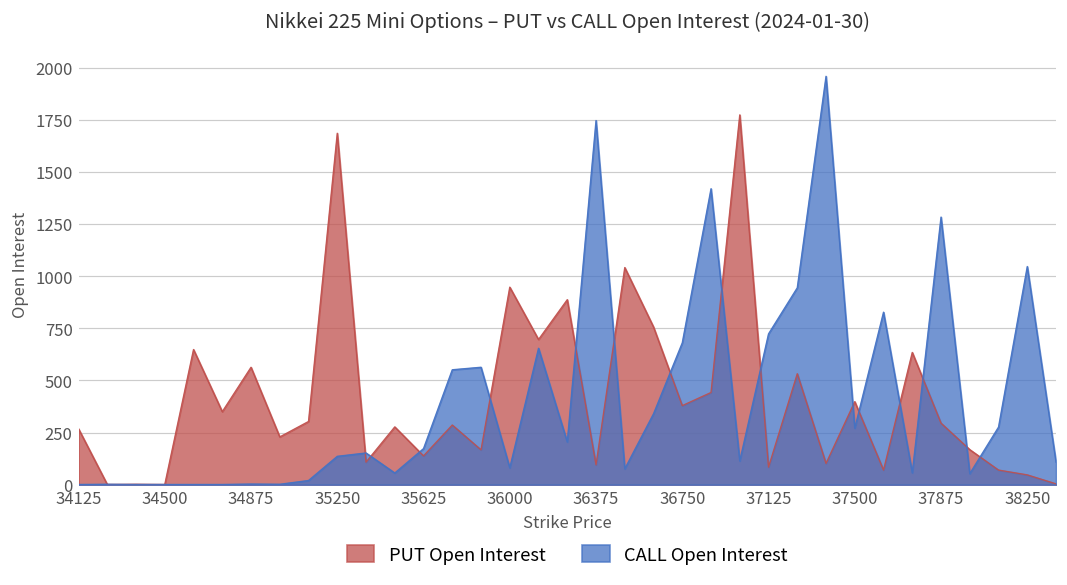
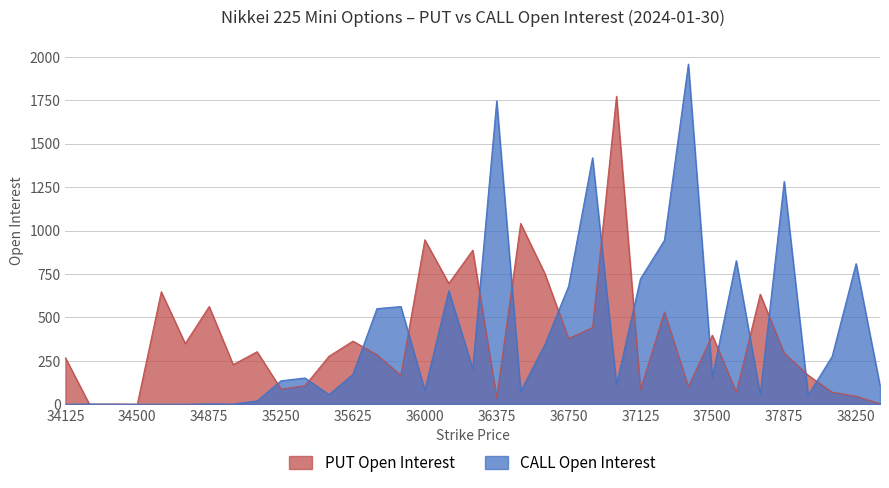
PUT Open Interest, 35250: 1690 -> 90
PUT Open Interest, 35625: 140 -> 360
PUT Open Interest, 36375: 100 -> 40
CALL Open Interest, 37500: 270 -> 160
CALL Open Interest, 38250: 1050 -> 810
